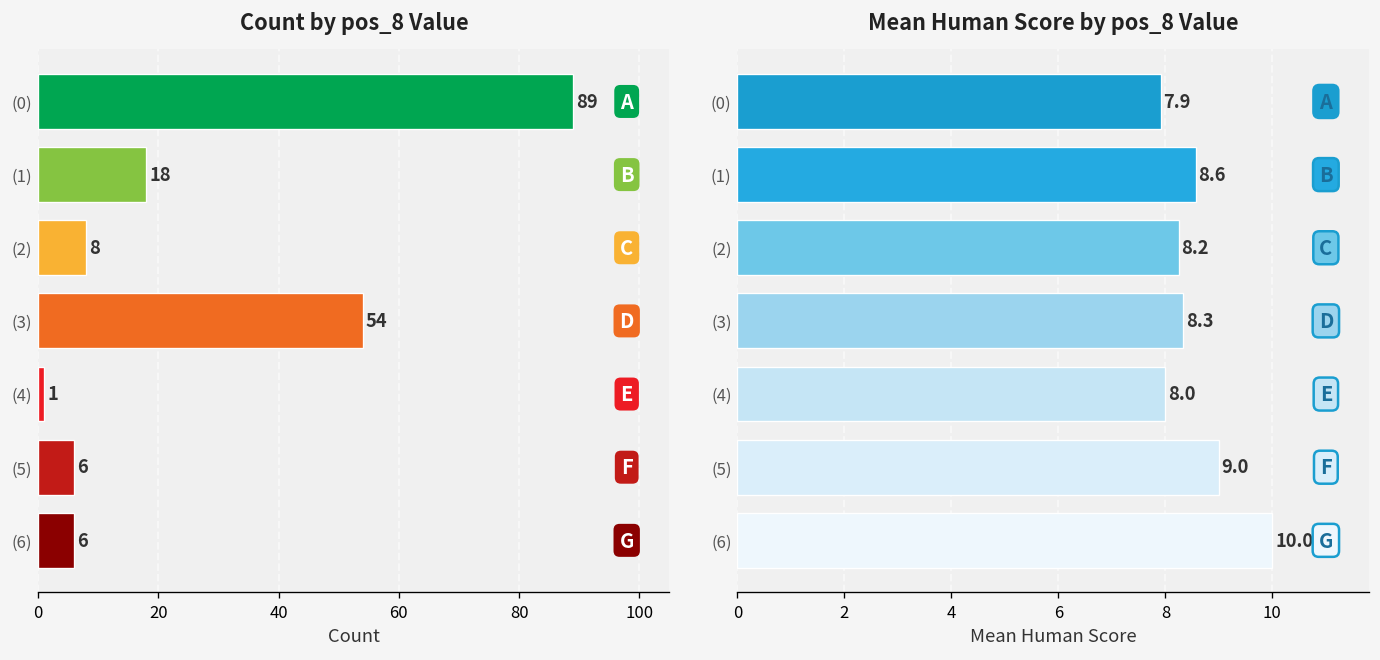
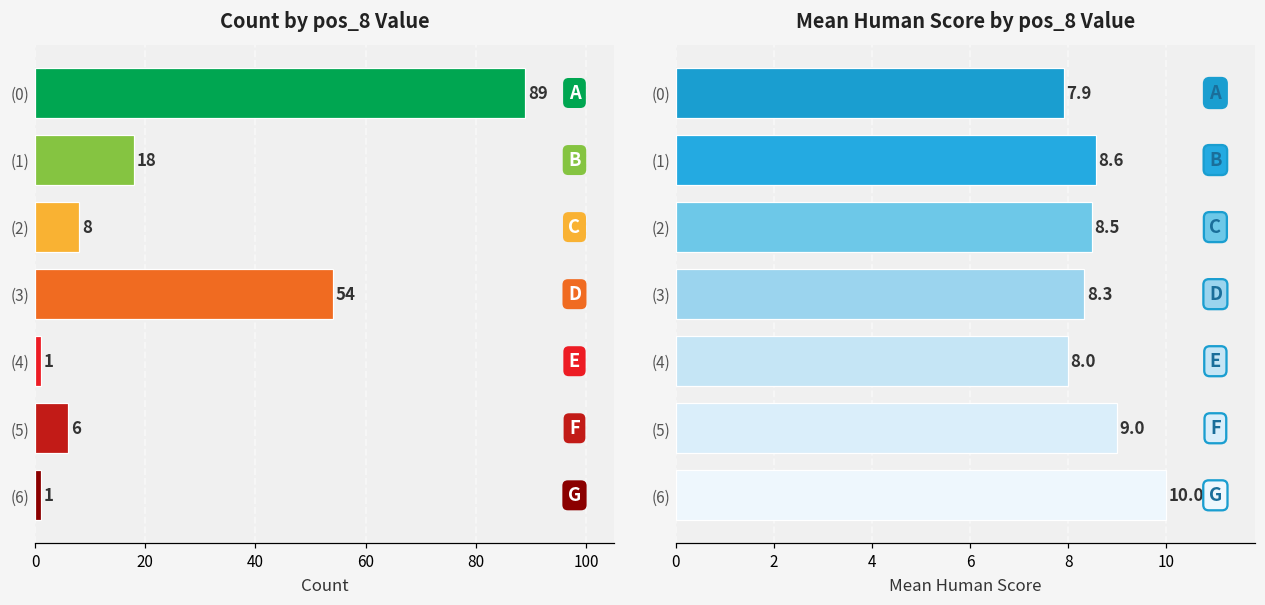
Count by pos_8 Value, (6): 6 -> 1
Mean Human Score by pos_8 Value, (2): 8.2 -> 8.5
